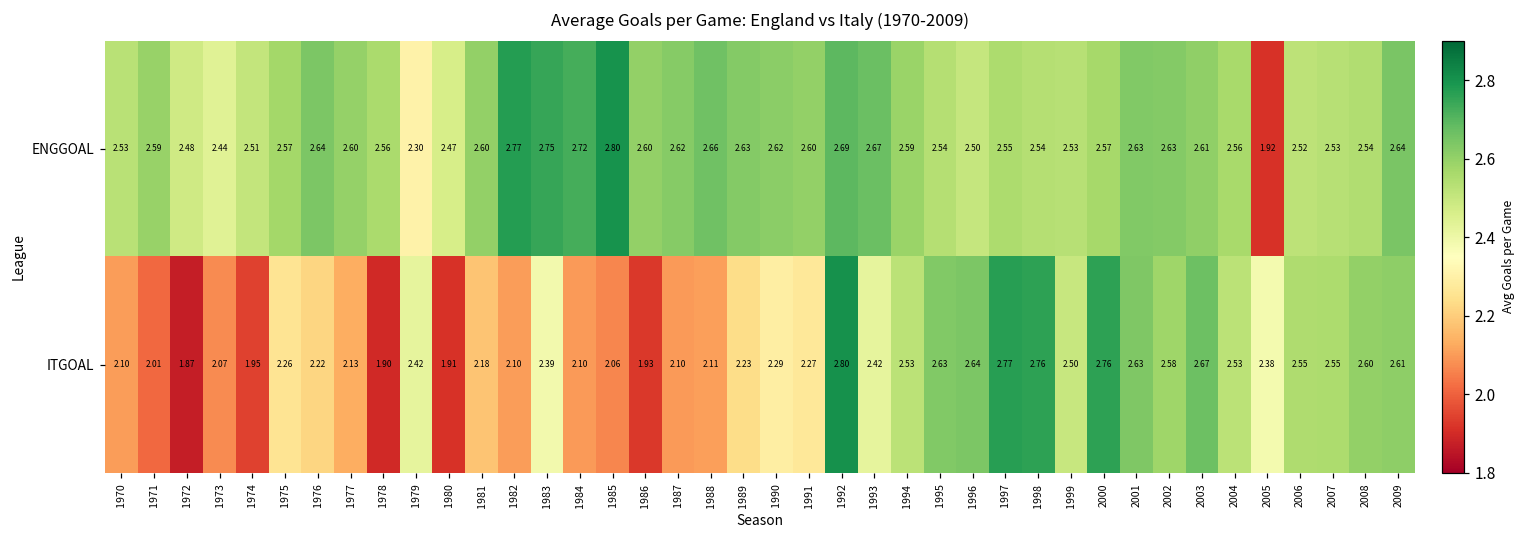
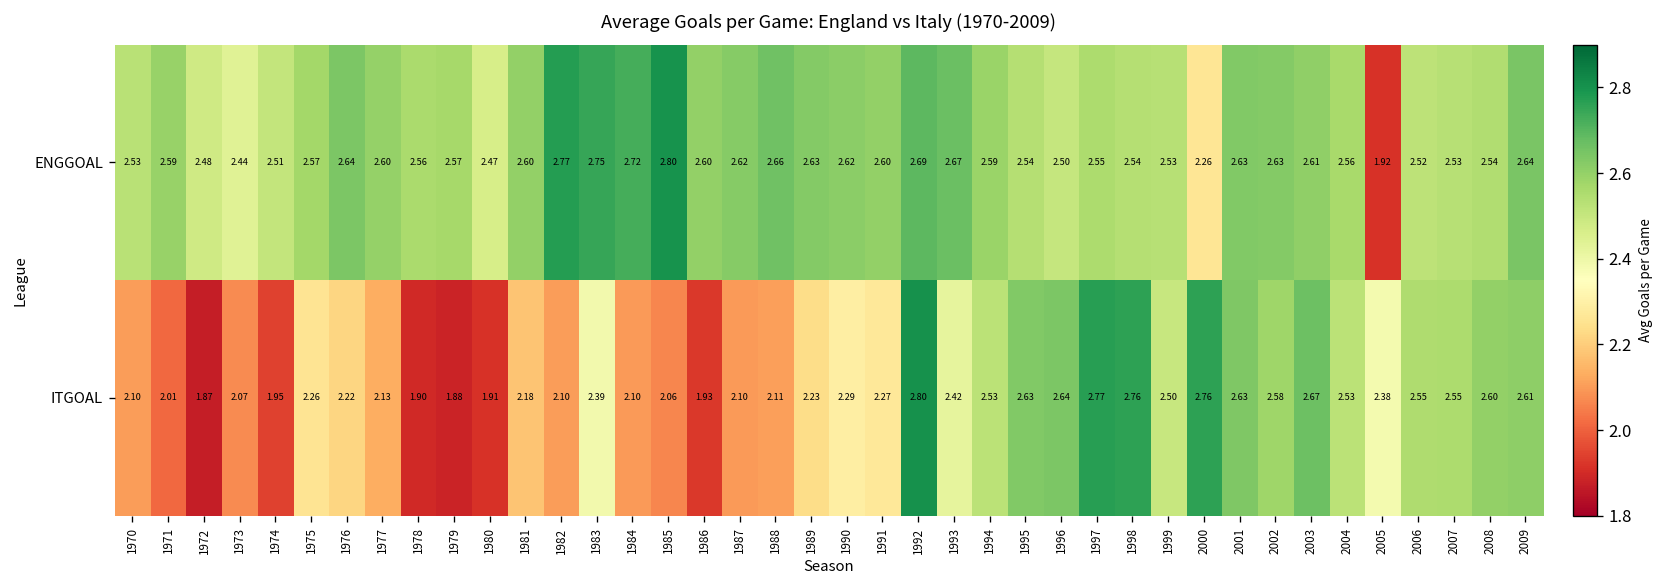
ENGGOAL, 1979: 2.30 -> 2.57
ENGGOAL, 2000: 2.57 -> 2.26
ITGOAL, 1979: 2.42 -> 1.88
